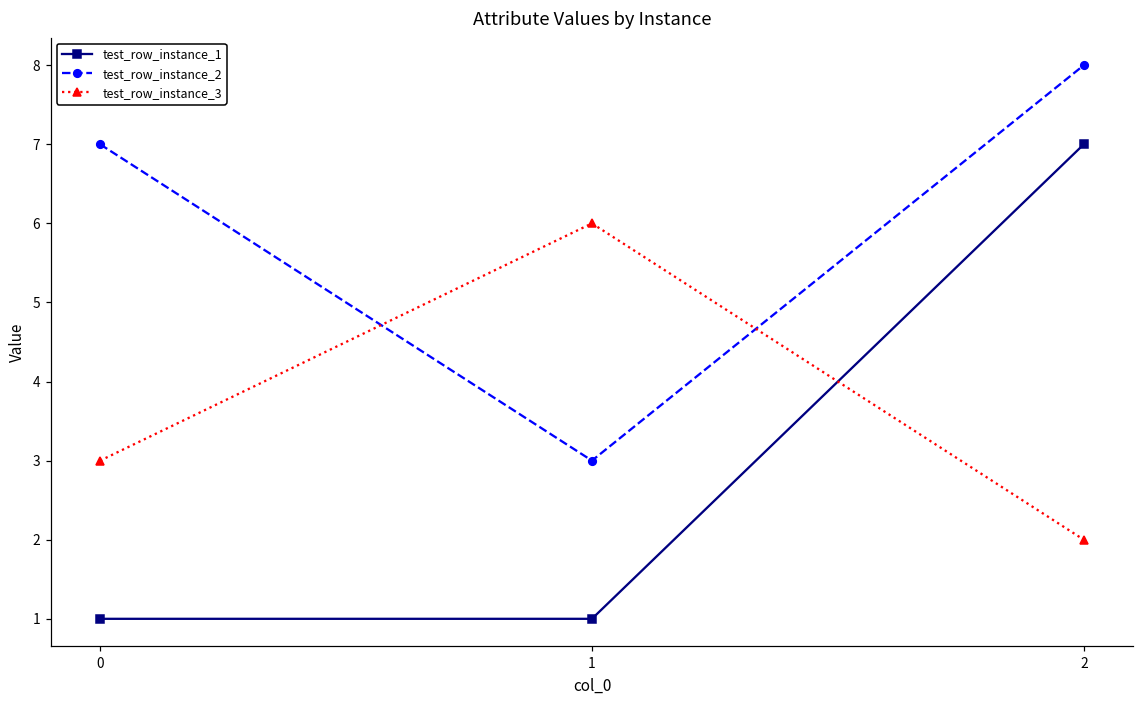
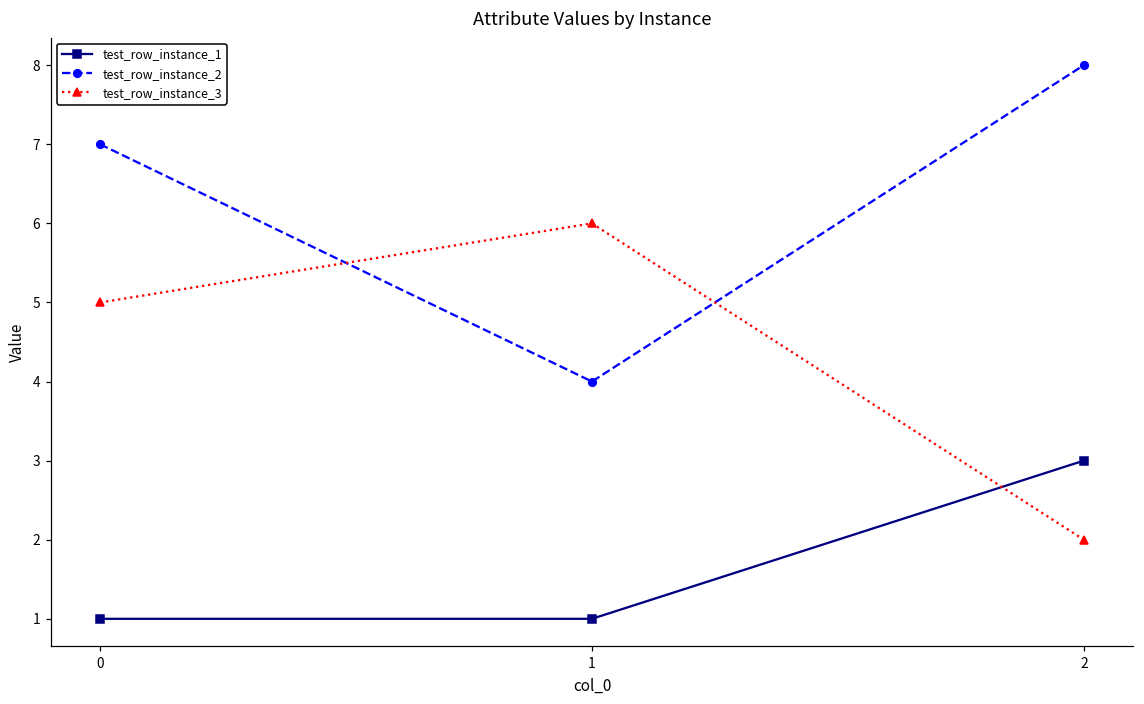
test_row_instance_3, 0: 3 -> 5
test_row_instance_2, 1: 3 -> 4
test_row_instance_1, 2: 7 -> 3
